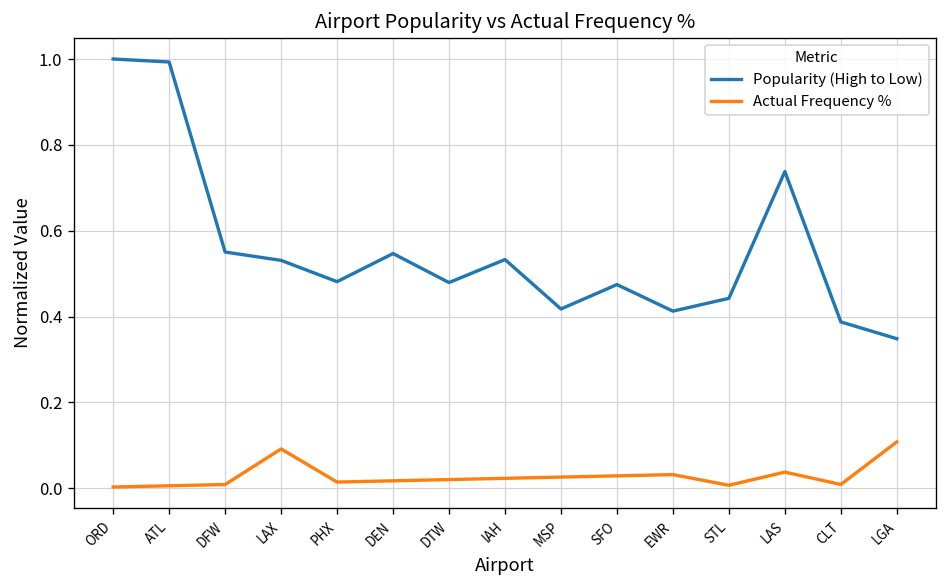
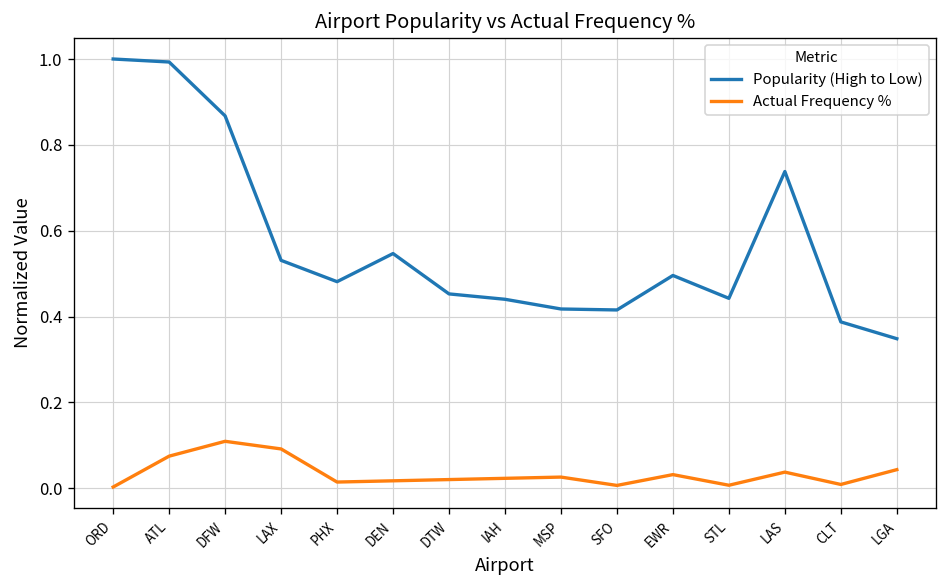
Actual Frequency %, ATL: 0.01 -> 0.07
Popularity (High to Low), DFW: 0.55 -> 0.87
Actual Frequency %, DFW: 0.01 -> 0.11
Popularity (High to Low), DTW: 0.48 -> 0.45
Popularity (High to Low), IAH: 0.53 -> 0.44
Popularity (High to Low), SFO: 0.47 -> 0.42
Actual Frequency %, SFO: 0.03 -> 0.01
Popularity (High to Low), EWR: 0.41 -> 0.50
Actual Frequency %, LGA: 0.11 -> 0.04
